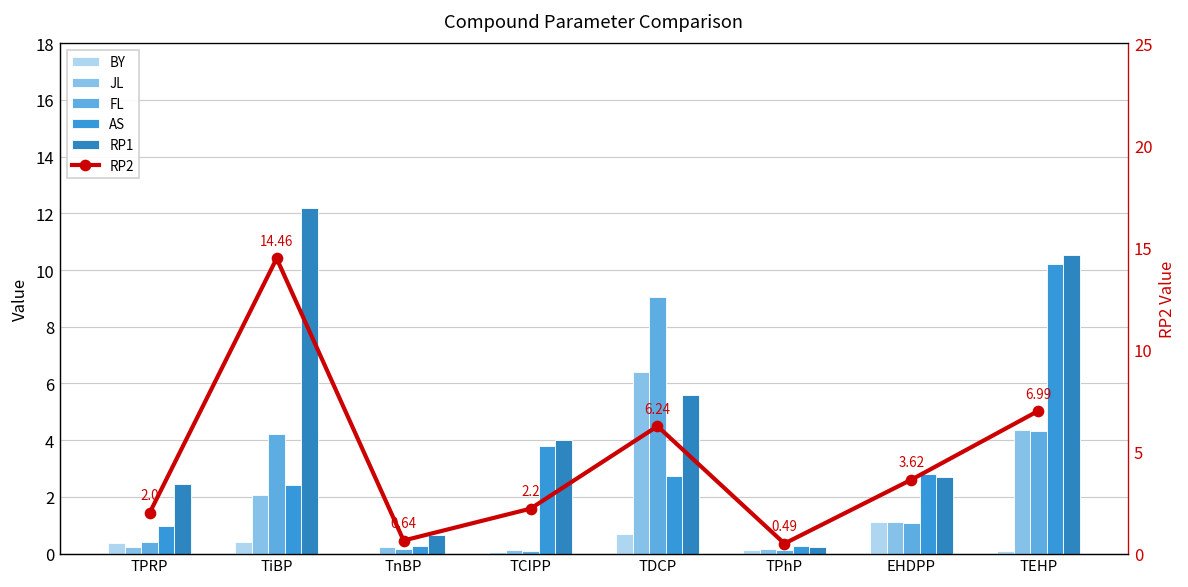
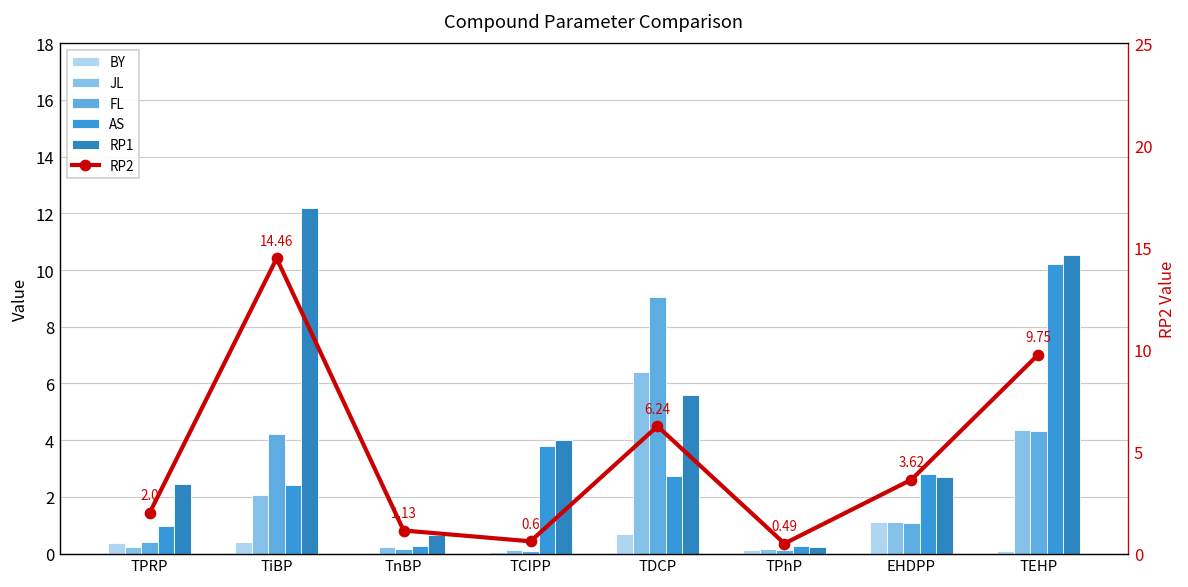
RP2, TnBP: 0.64 -> 1.13
RP2, TCIPP: 2.2 -> 0.6
RP2, TEHP: 6.99 -> 9.75
